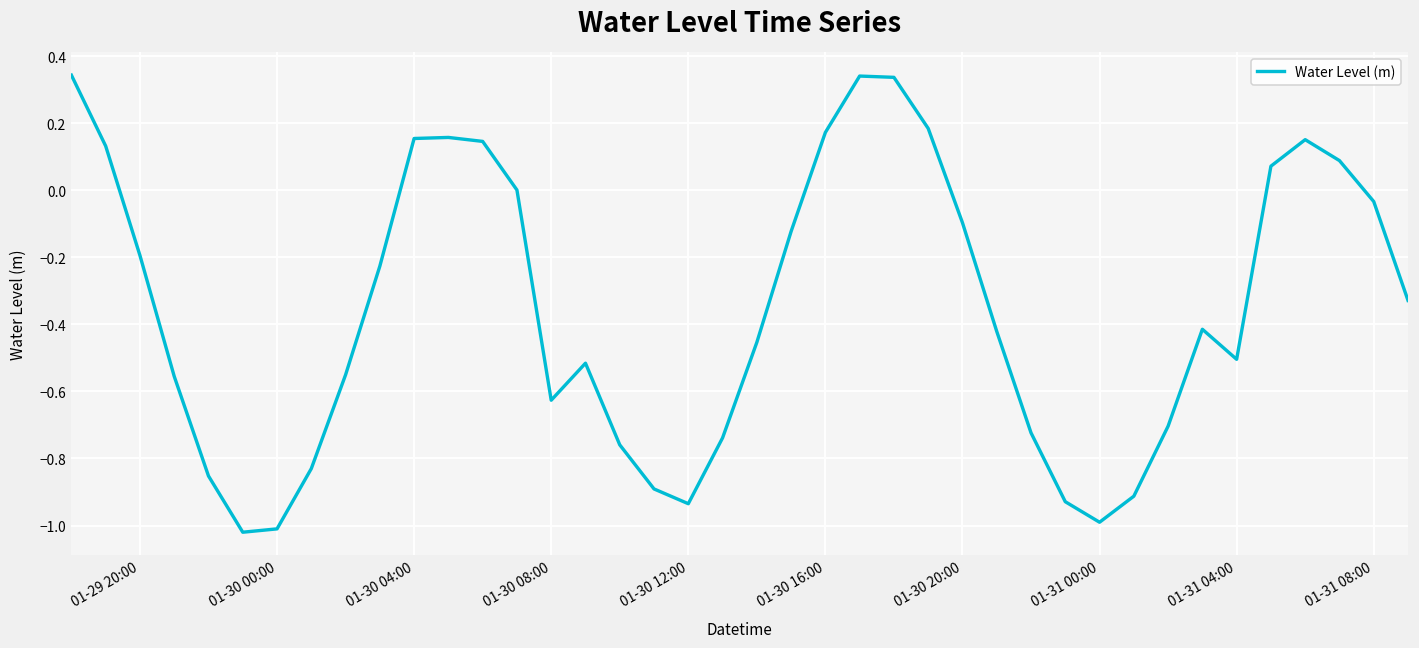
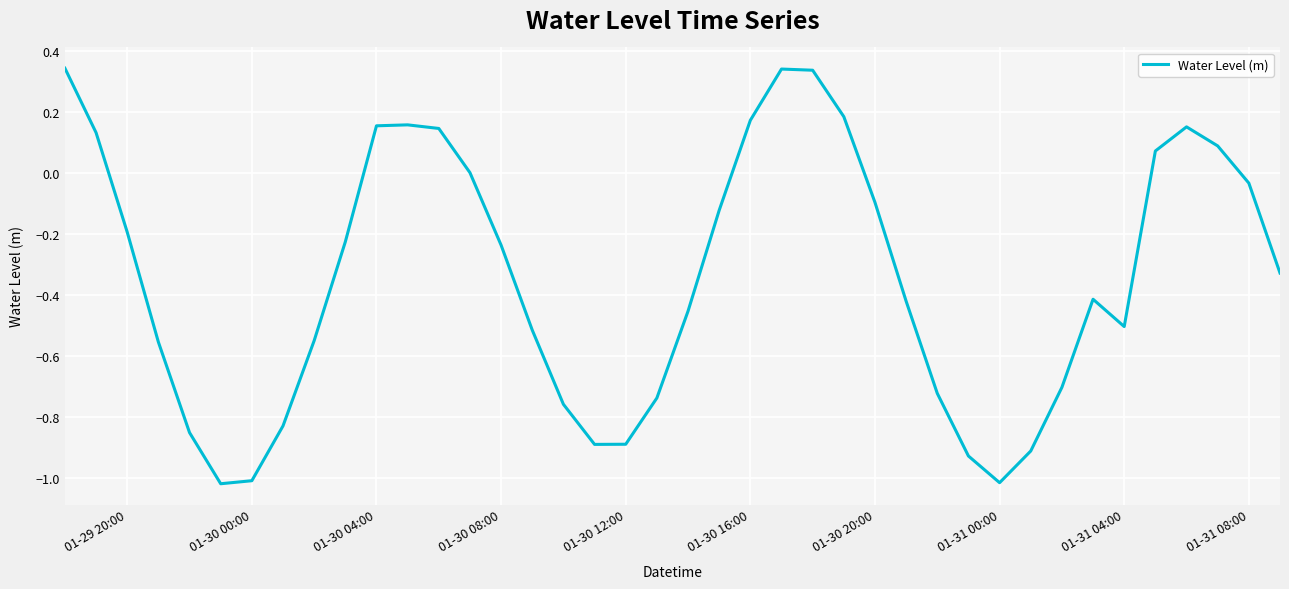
01-30 08:00: -0.63 -> -0.24
01-30 12:00: -0.93 -> -0.89
01-31 00:00: -0.99 -> -1.02
